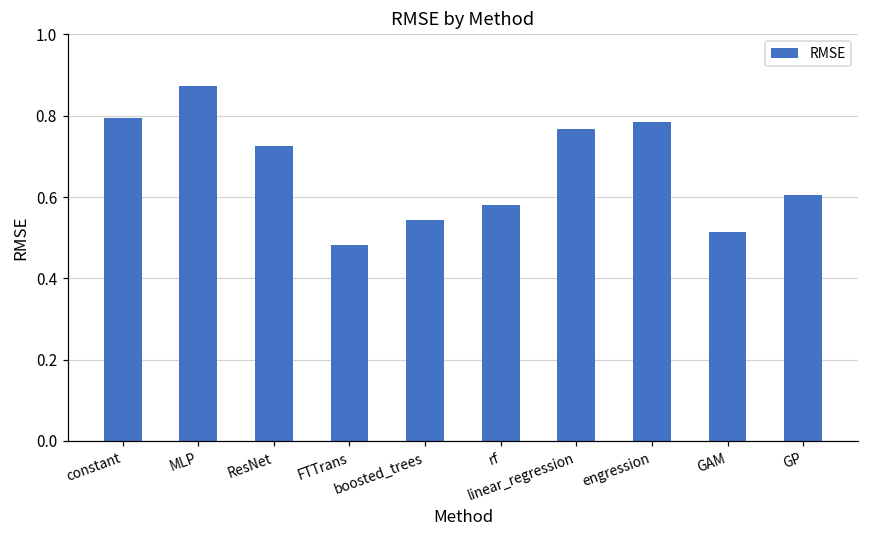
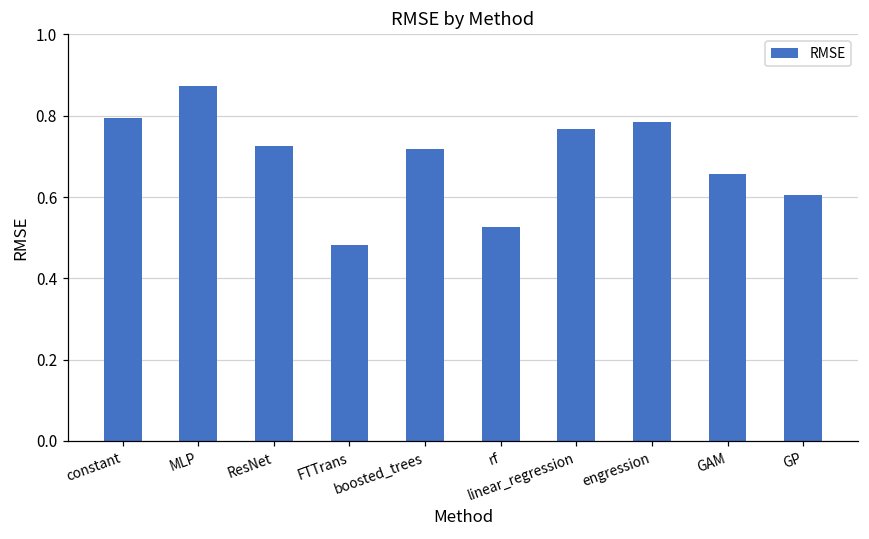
boosted_trees: 0.54 -> 0.72
rf: 0.58 -> 0.53
GAM: 0.51 -> 0.66
